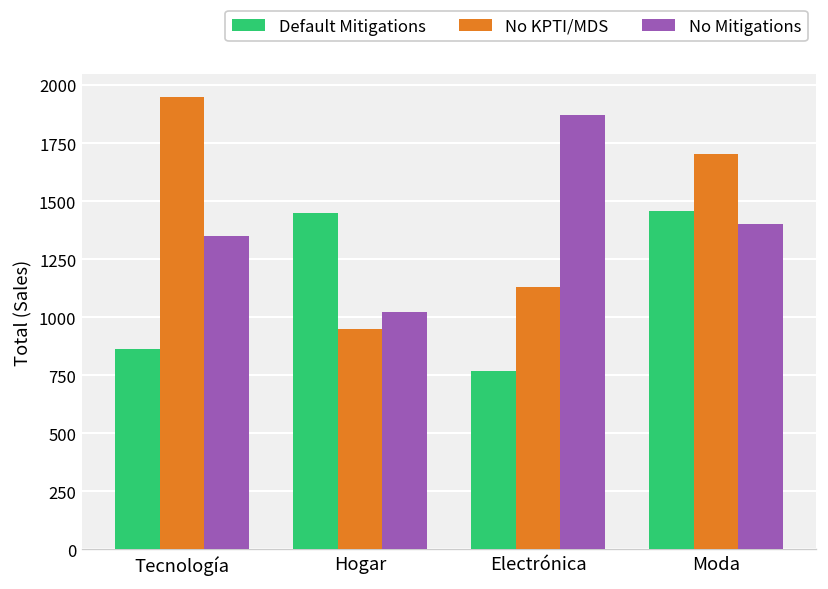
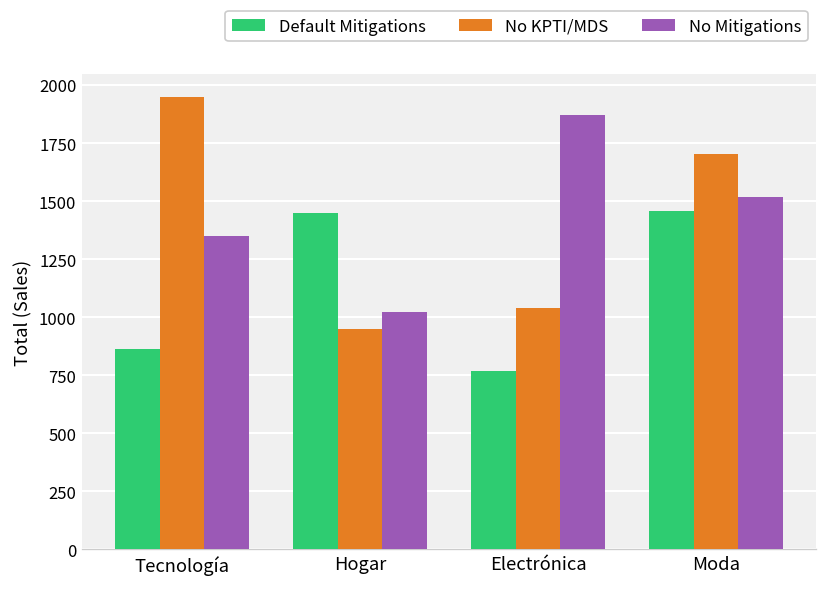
No KPTI/MDS, Electrónica: 1130 -> 1040
No Mitigations, Moda: 1400 -> 1520
